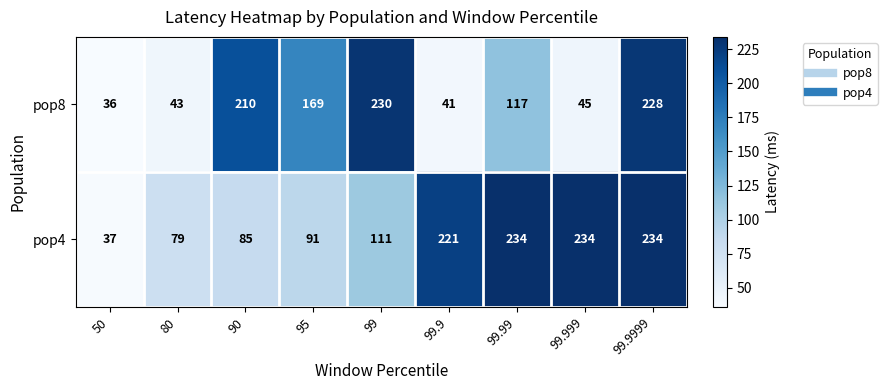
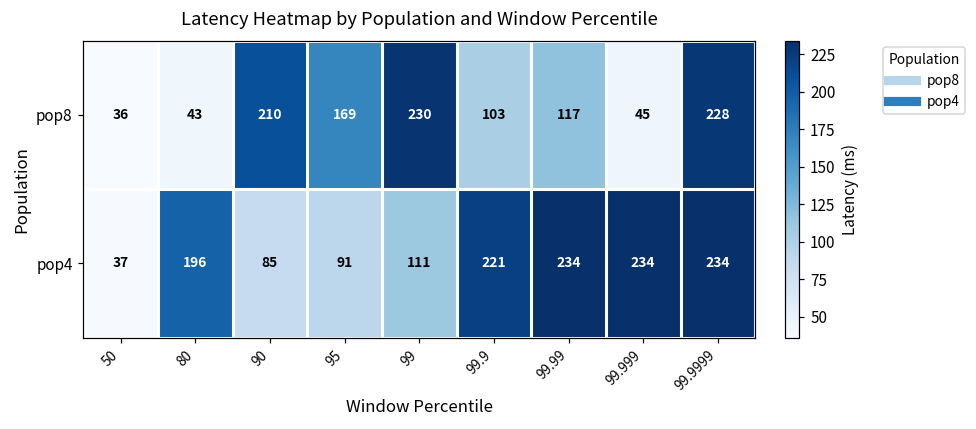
pop8, 99.9: 41 -> 103
pop4, 80: 79 -> 196
